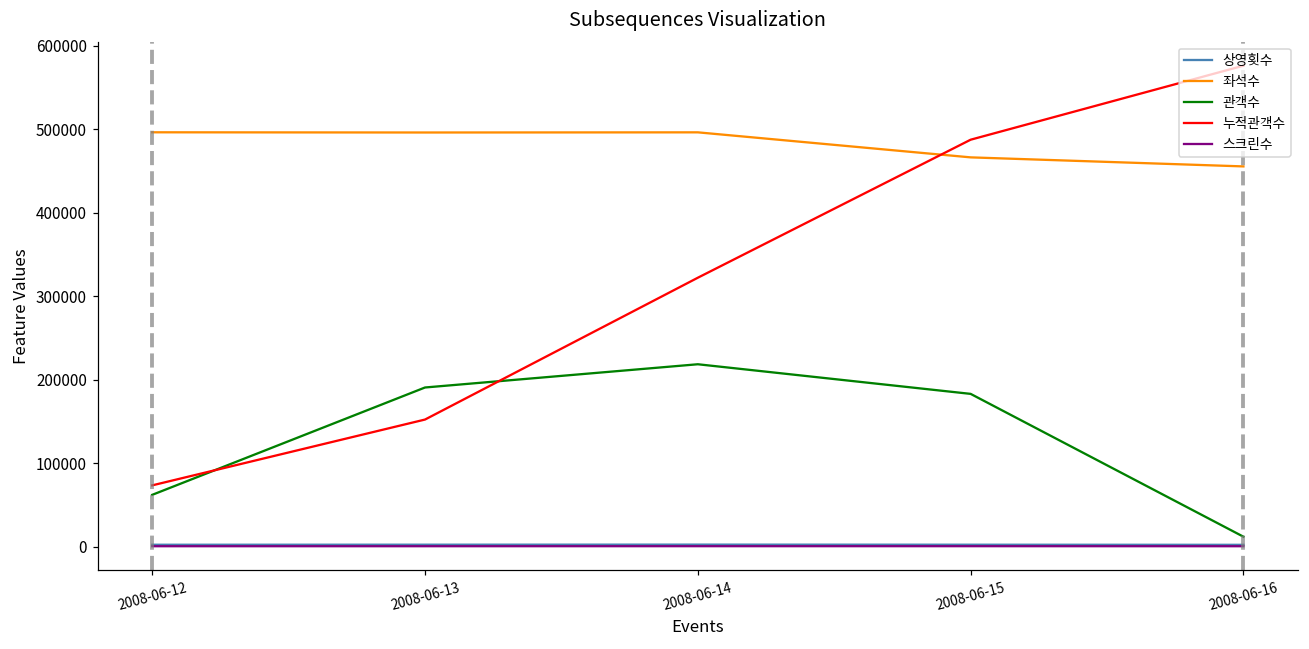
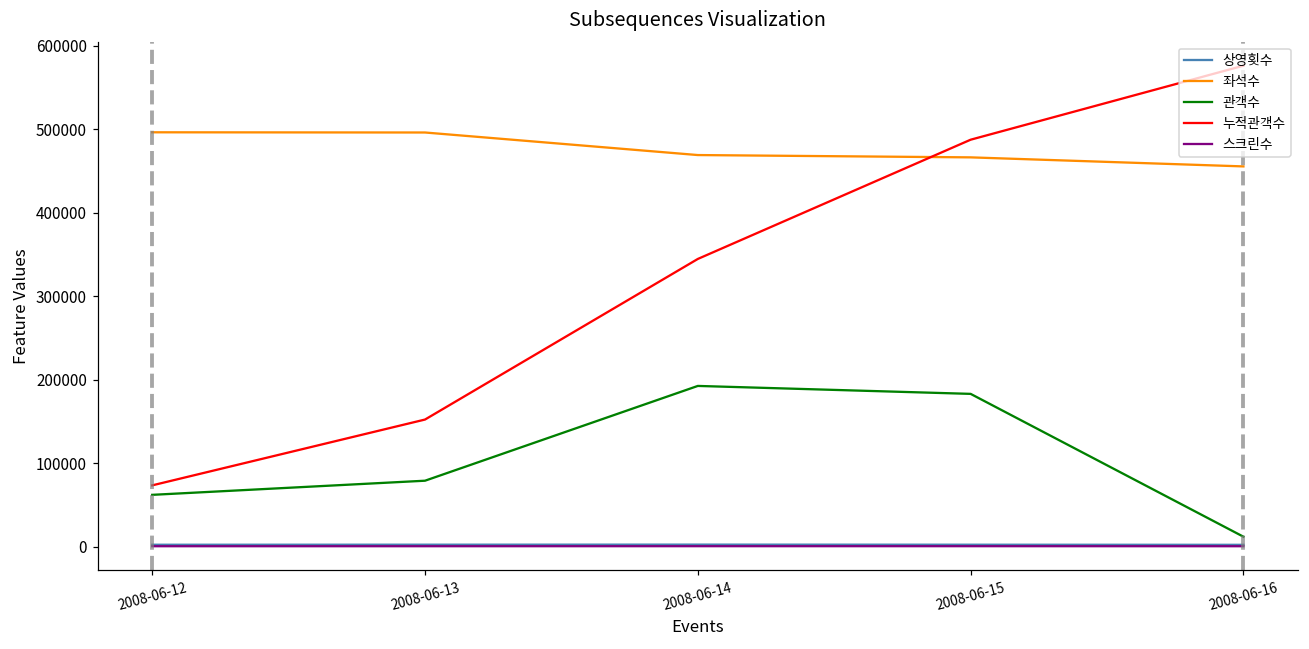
관객수, 2008-06-13: 190000 -> 80000
좌석수, 2008-06-14: 500000 -> 470000
관객수, 2008-06-14: 220000 -> 190000
누적관객수, 2008-06-14: 320000 -> 340000
